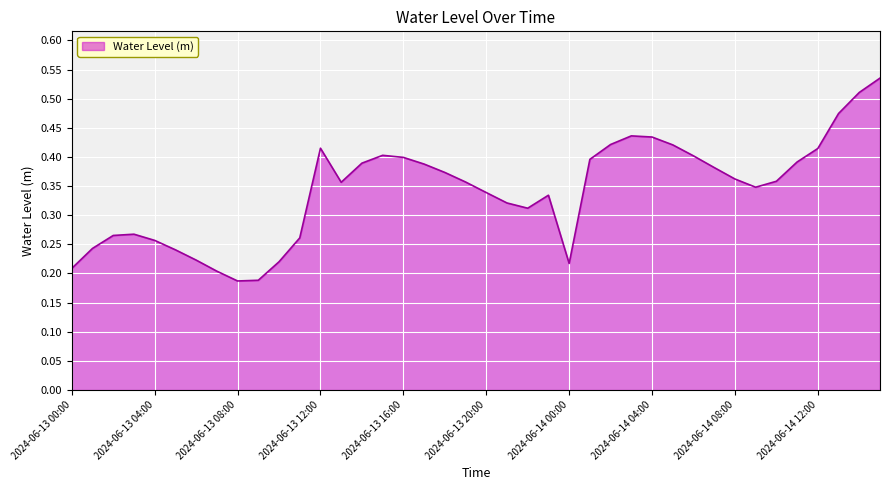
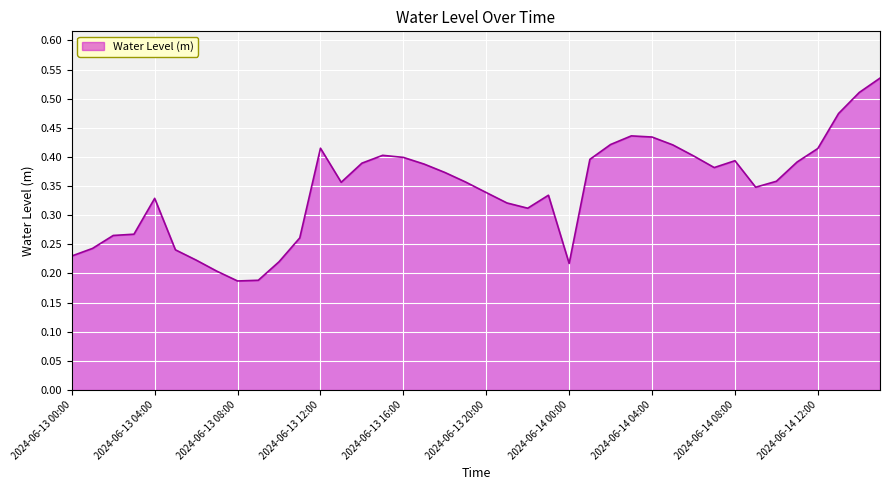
2024-06-13 00:00: 0.21 -> 0.23
2024-06-13 04:00: 0.26 -> 0.33
2024-06-14 08:00: 0.36 -> 0.39
